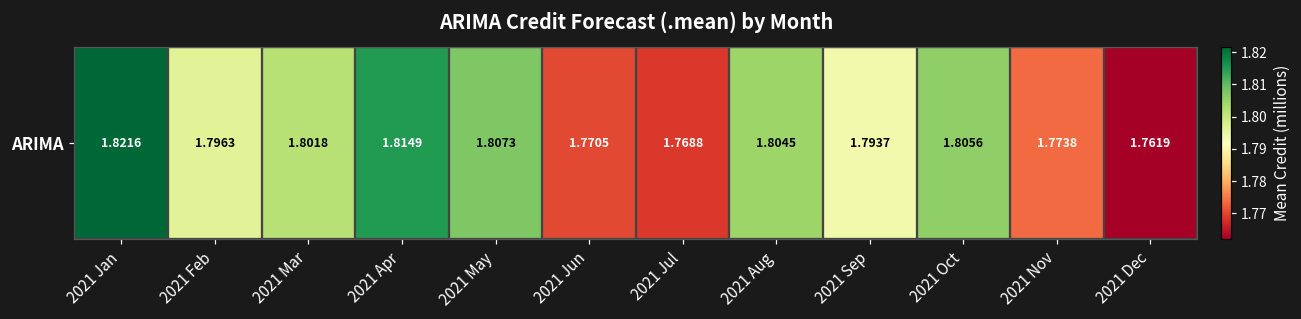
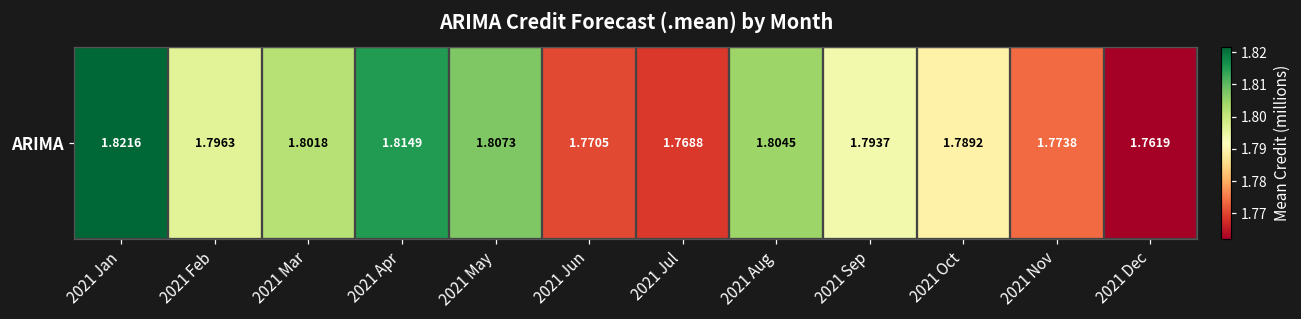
ARIMA, 2021 Oct: 1.8056 -> 1.7892
